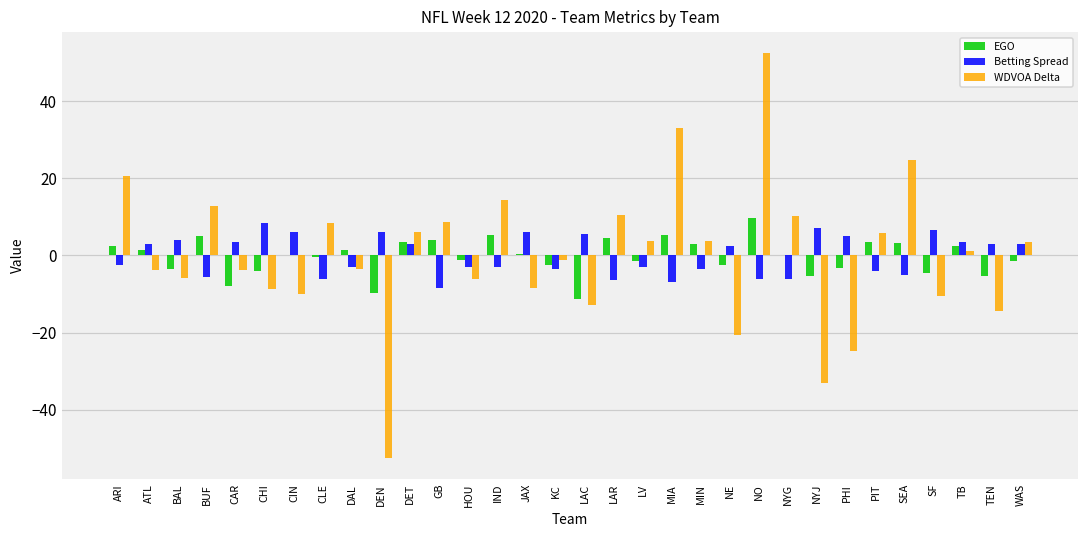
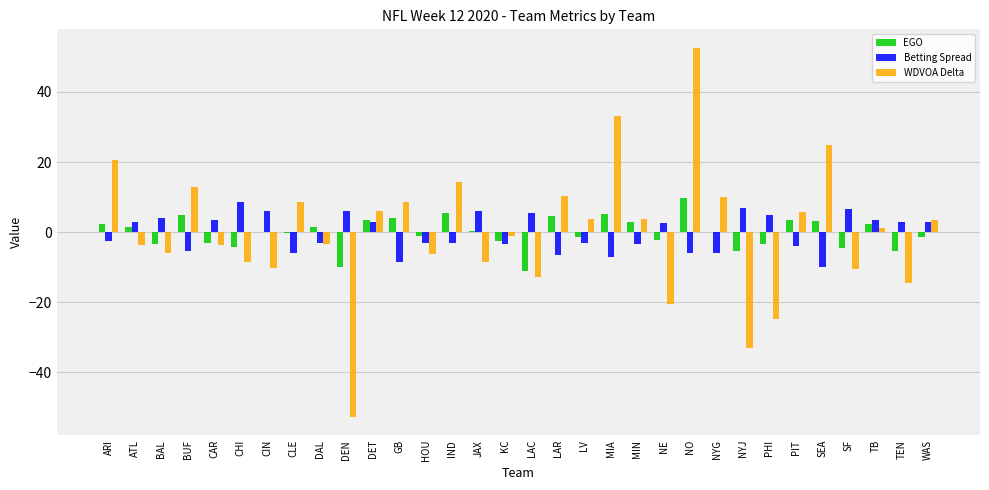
EGO, CAR: -8 -> -3
Betting Spread, SEA: -5 -> -10
